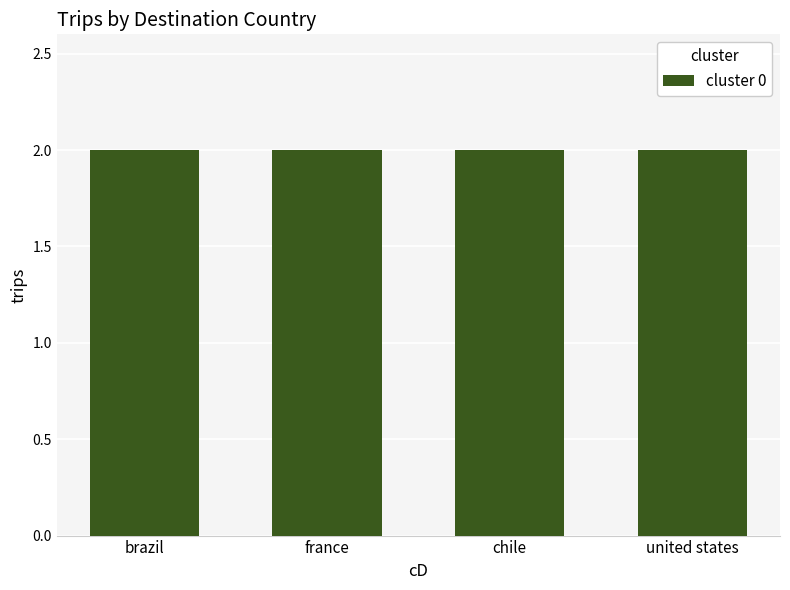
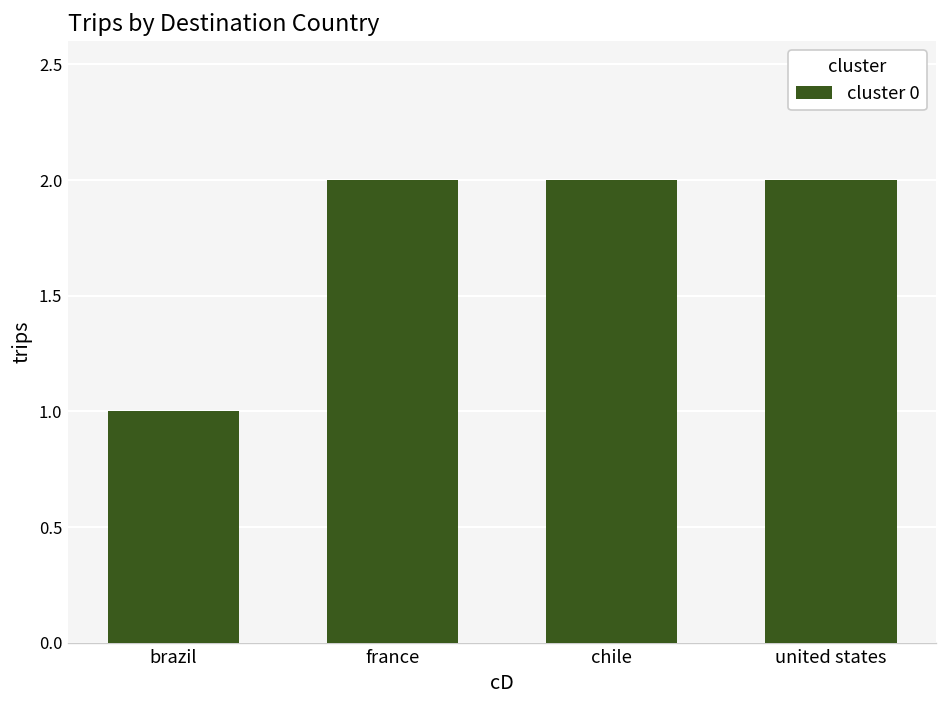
brazil: 2 -> 1
